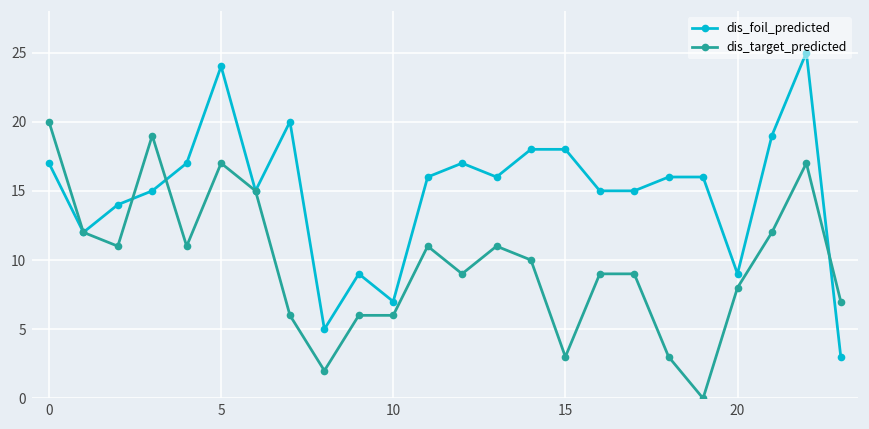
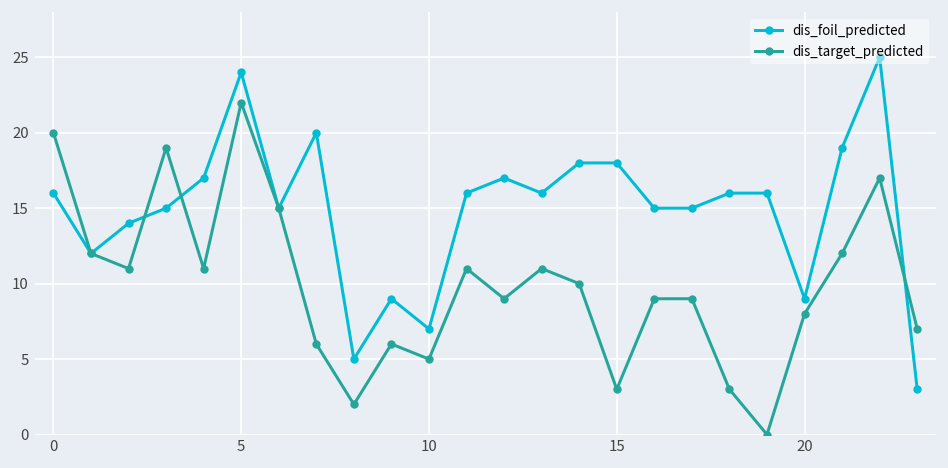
dis_foil_predicted, 0: 17 -> 16
dis_target_predicted, 5: 17 -> 22
dis_target_predicted, 10: 6 -> 5
